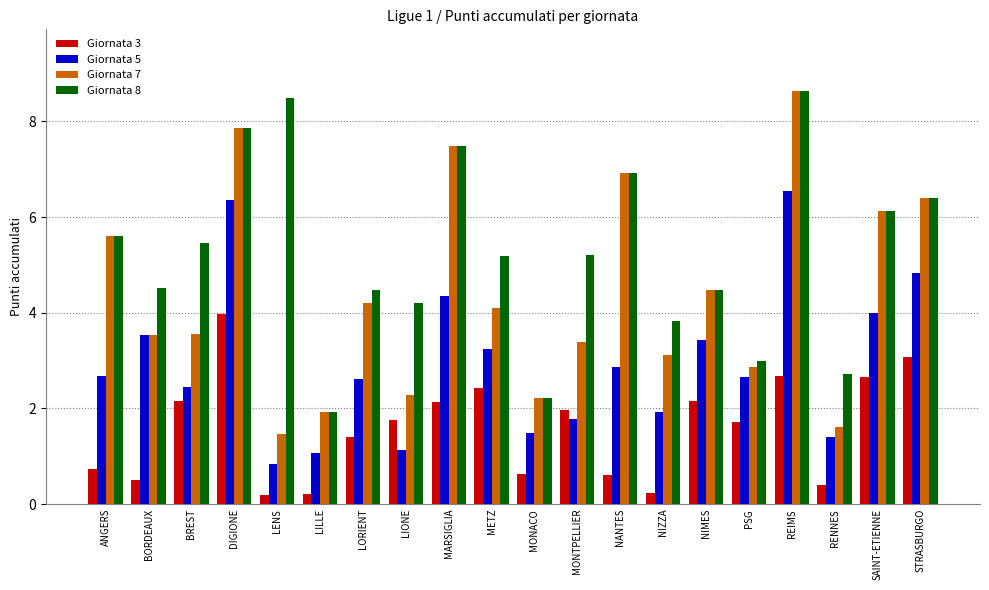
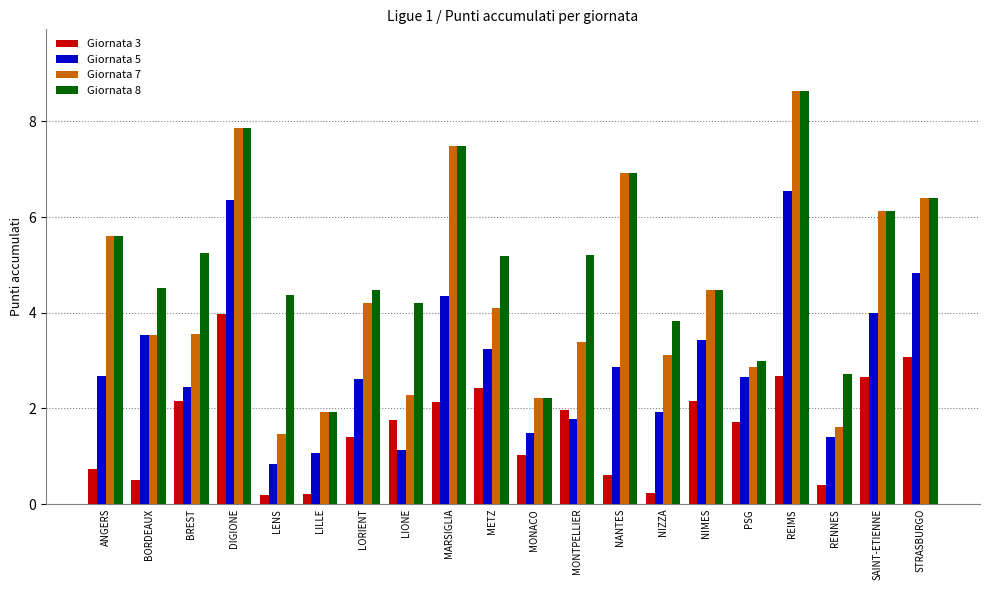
Giornata 8, BREST: 5.5 -> 5.2
Giornata 8, LENS: 8.5 -> 4.4
Giornata 3, MONACO: 0.6 -> 1.0
